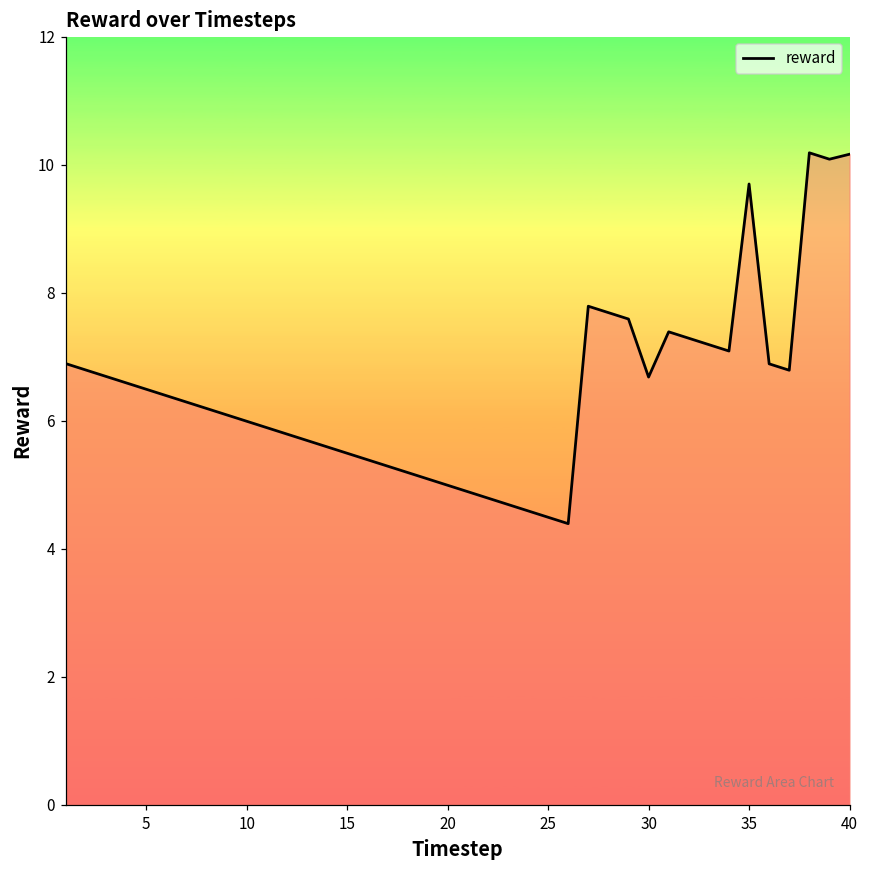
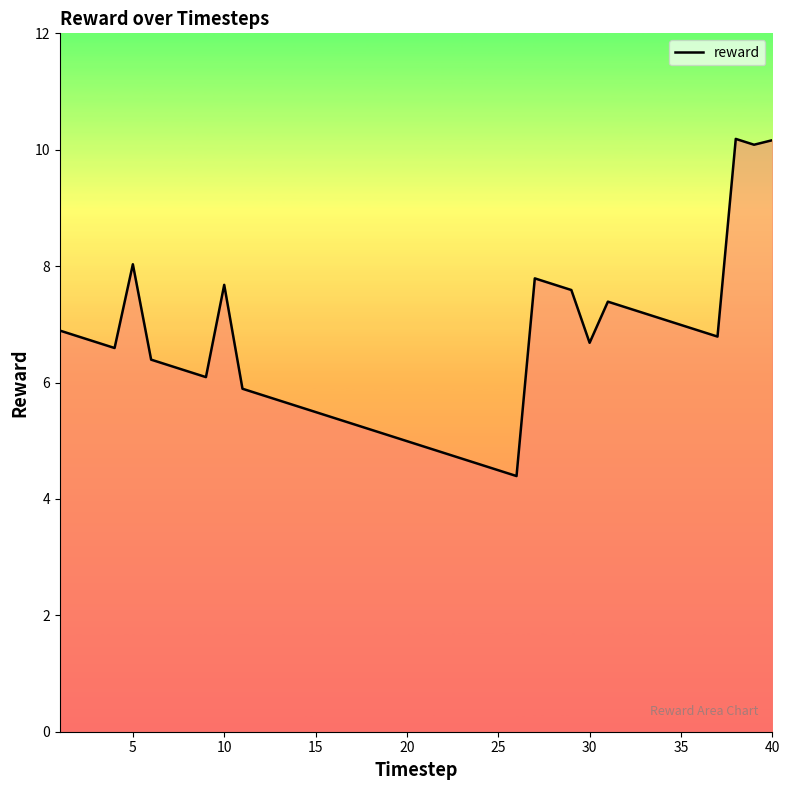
5: 6.5 -> 8.0
10: 6.0 -> 7.7
35: 9.7 -> 7.0
